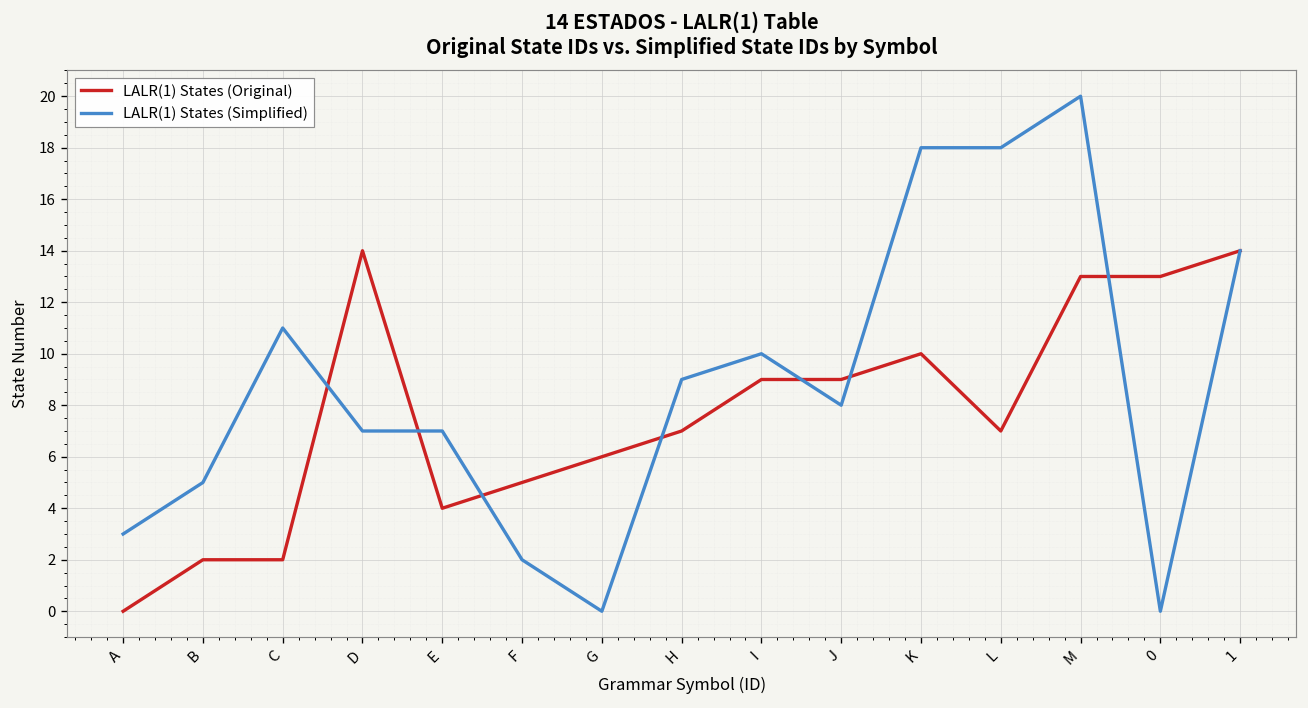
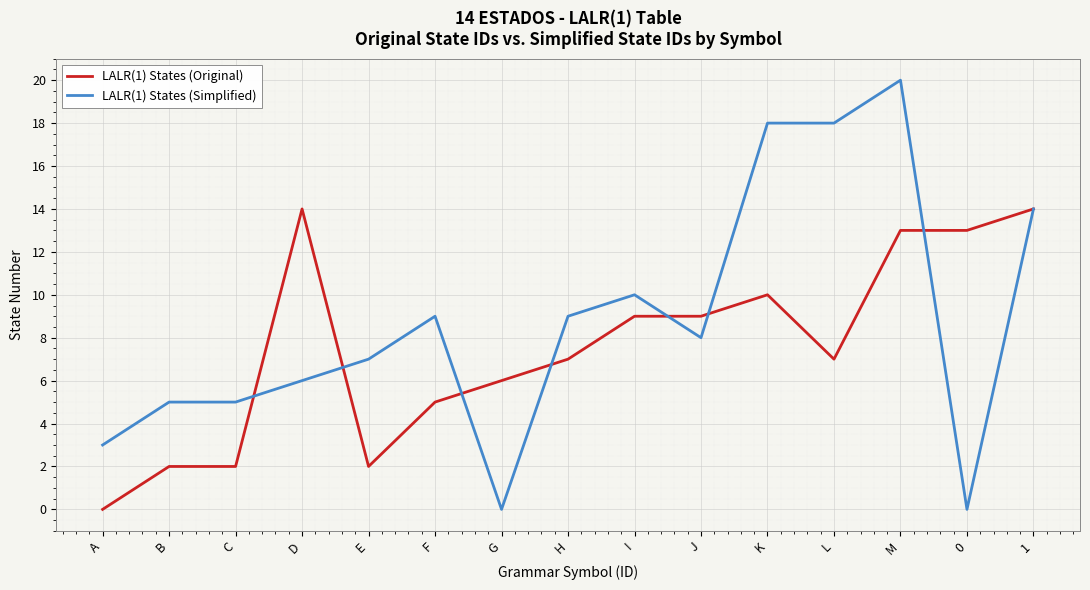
LALR(1) States (Simplified), C: 11 -> 5
LALR(1) States (Simplified), D: 7 -> 6
LALR(1) States (Original), E: 4 -> 2
LALR(1) States (Simplified), F: 2 -> 9
